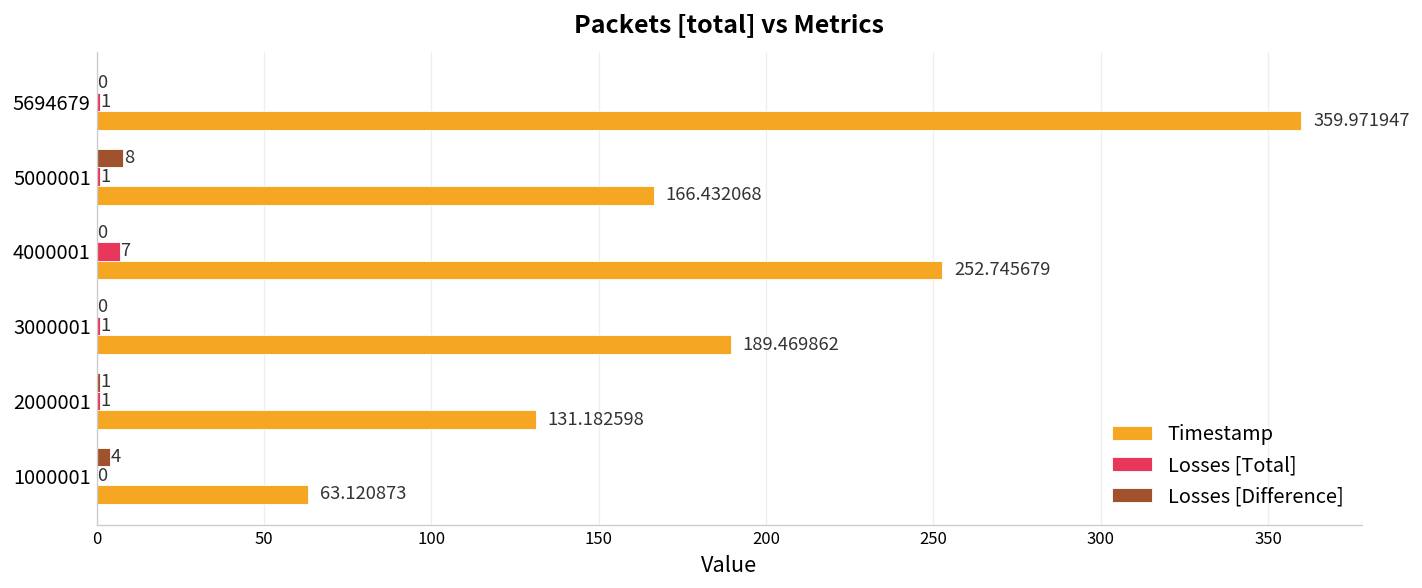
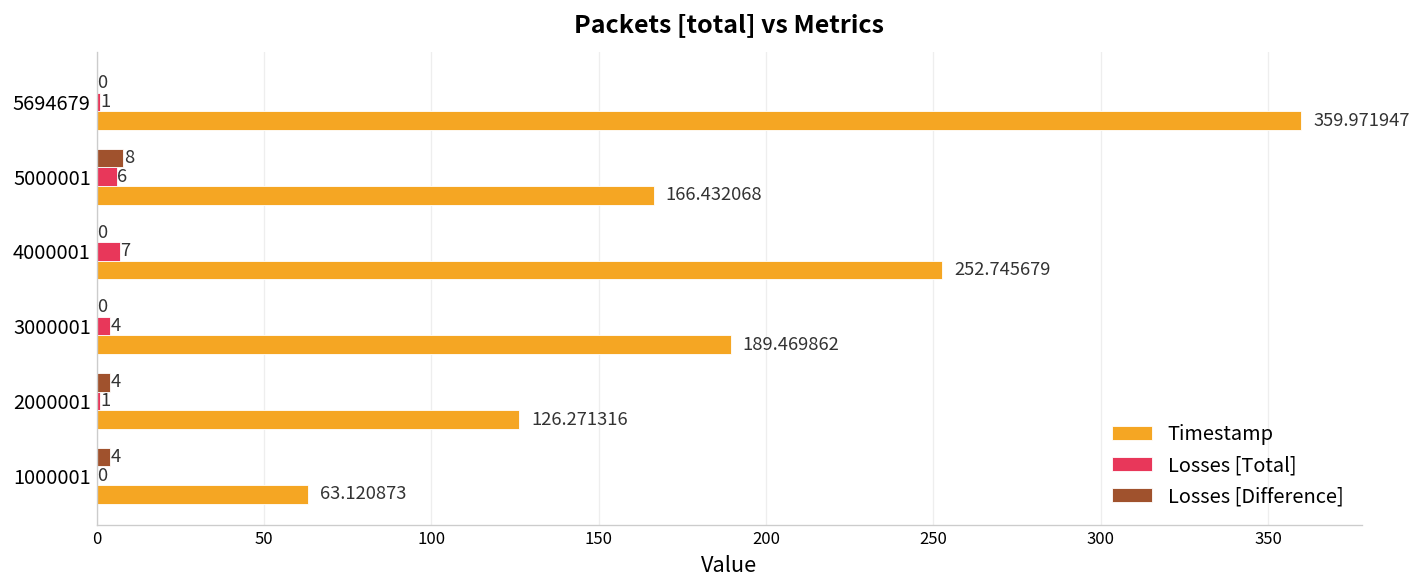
Losses [Total], 5000001: 1 -> 6
Losses [Total], 3000001: 1 -> 4
Losses [Difference], 2000001: 1 -> 4
Timestamp, 2000001: 131.182598 -> 126.271316
